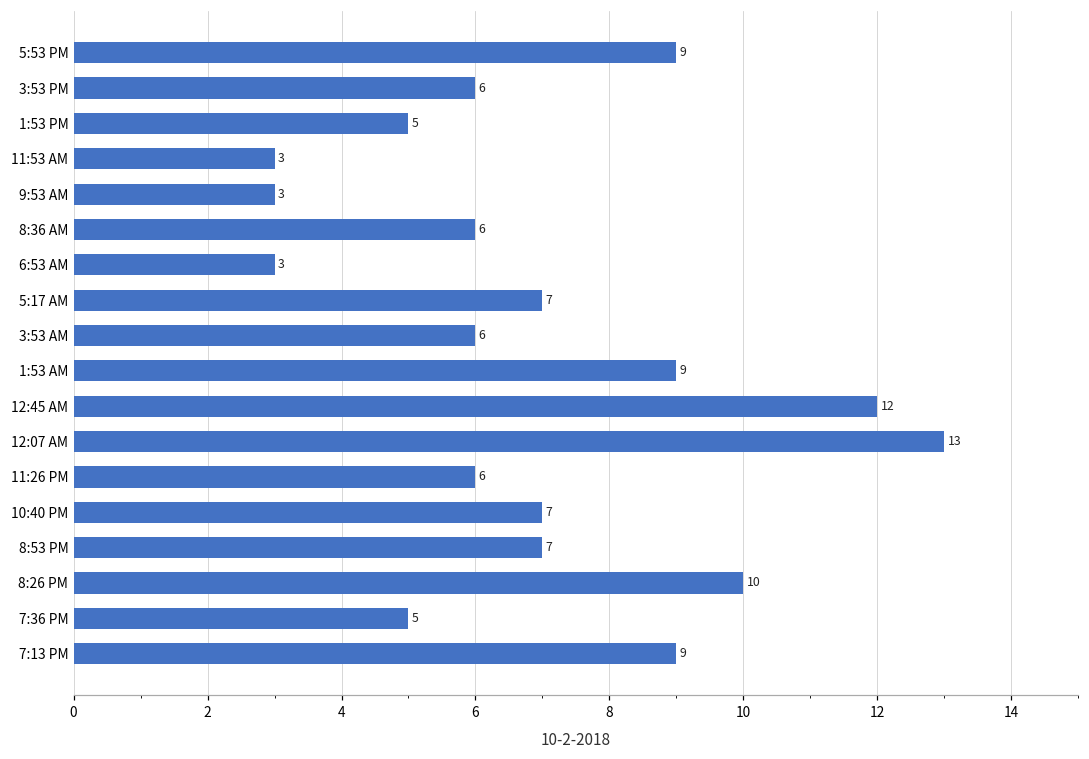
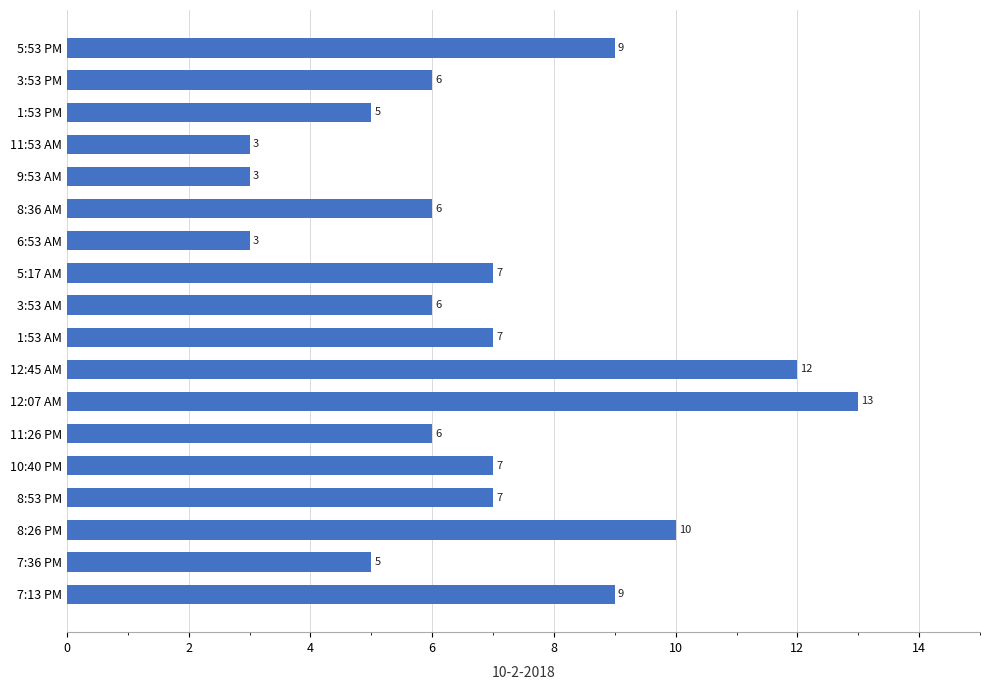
1:53 AM: 9 -> 7
